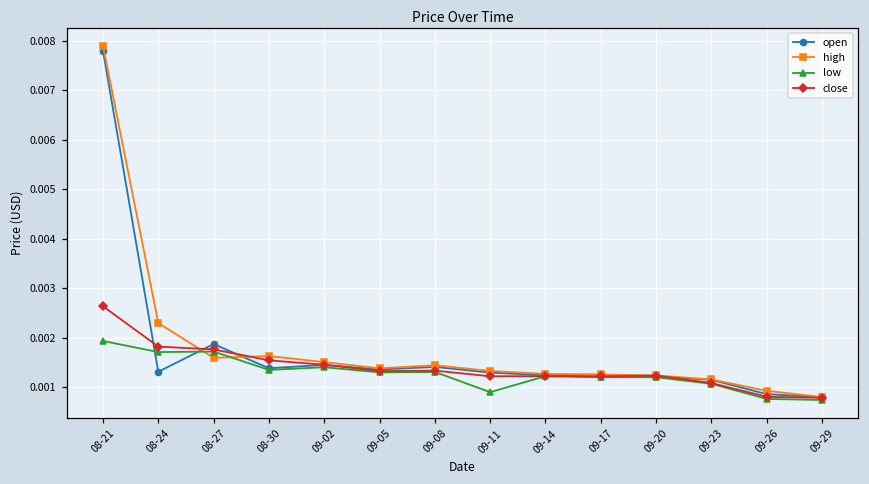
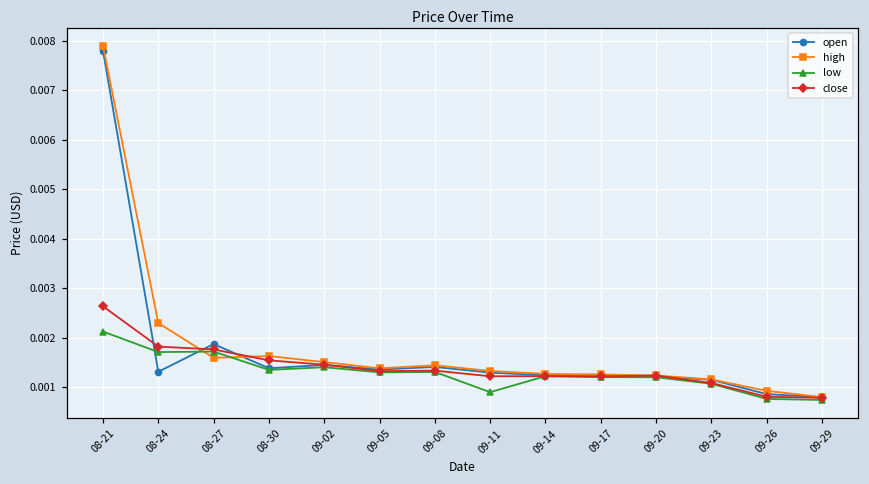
low, 08-21: 0.0019 -> 0.0021
